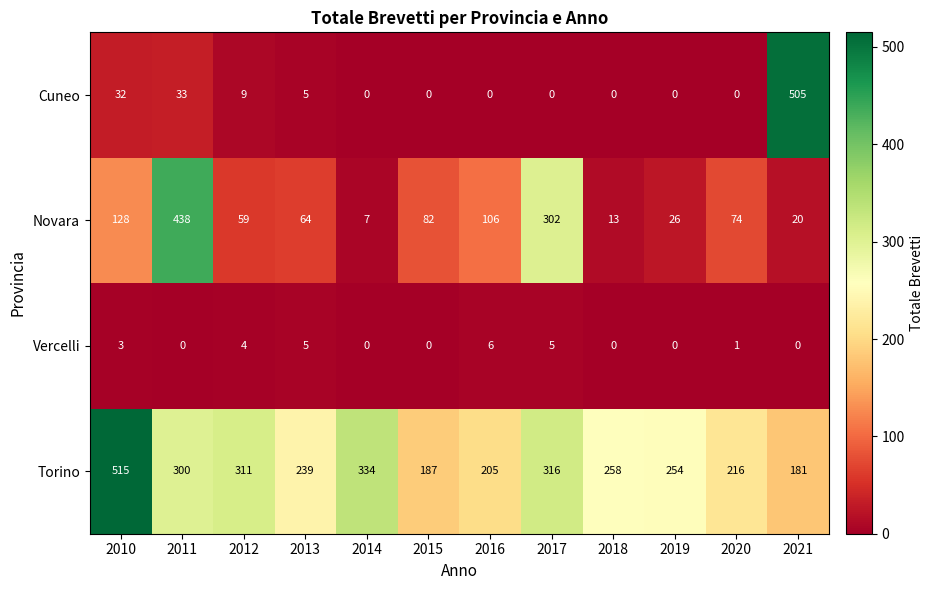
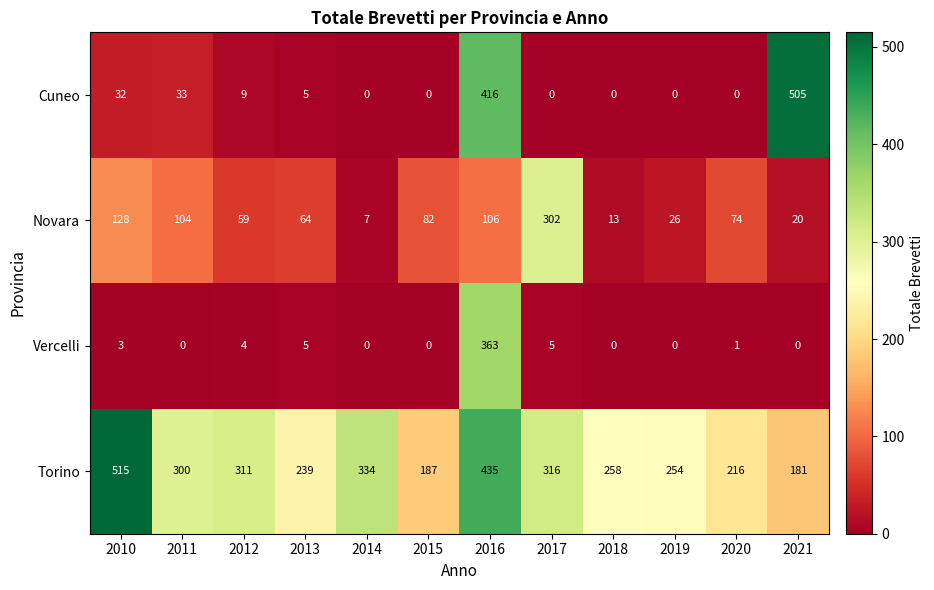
Cuneo, 2016: 0 -> 416
Novara, 2011: 438 -> 104
Vercelli, 2016: 6 -> 363
Torino, 2016: 205 -> 435
